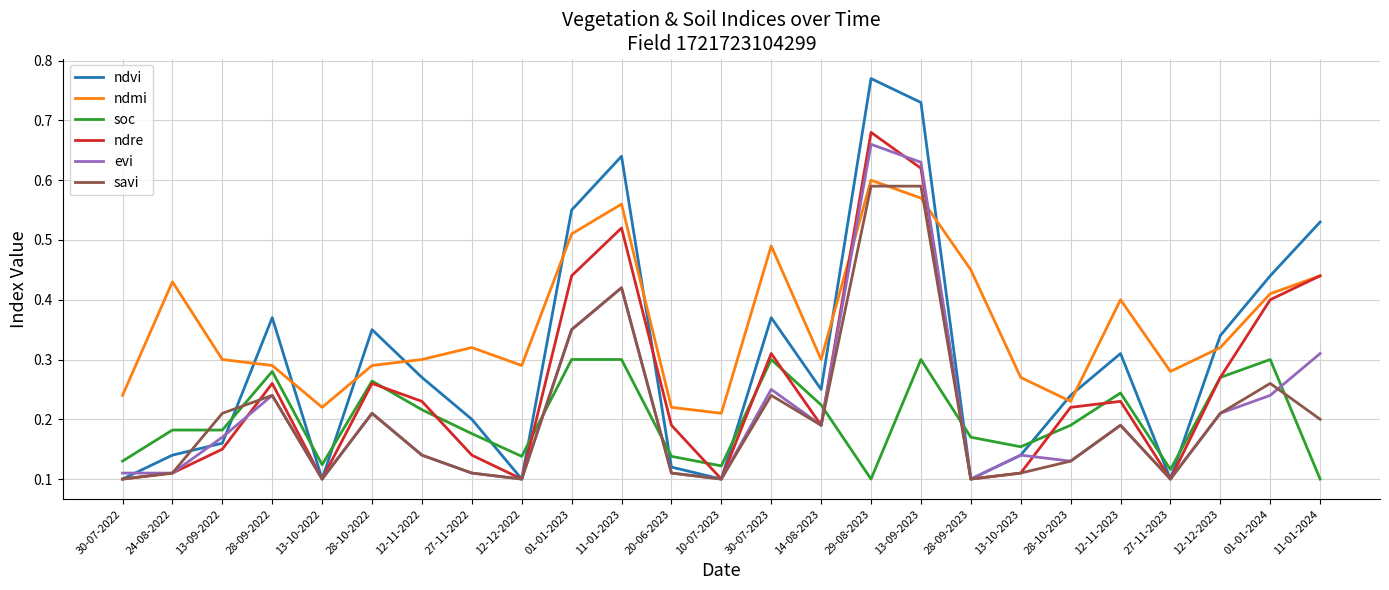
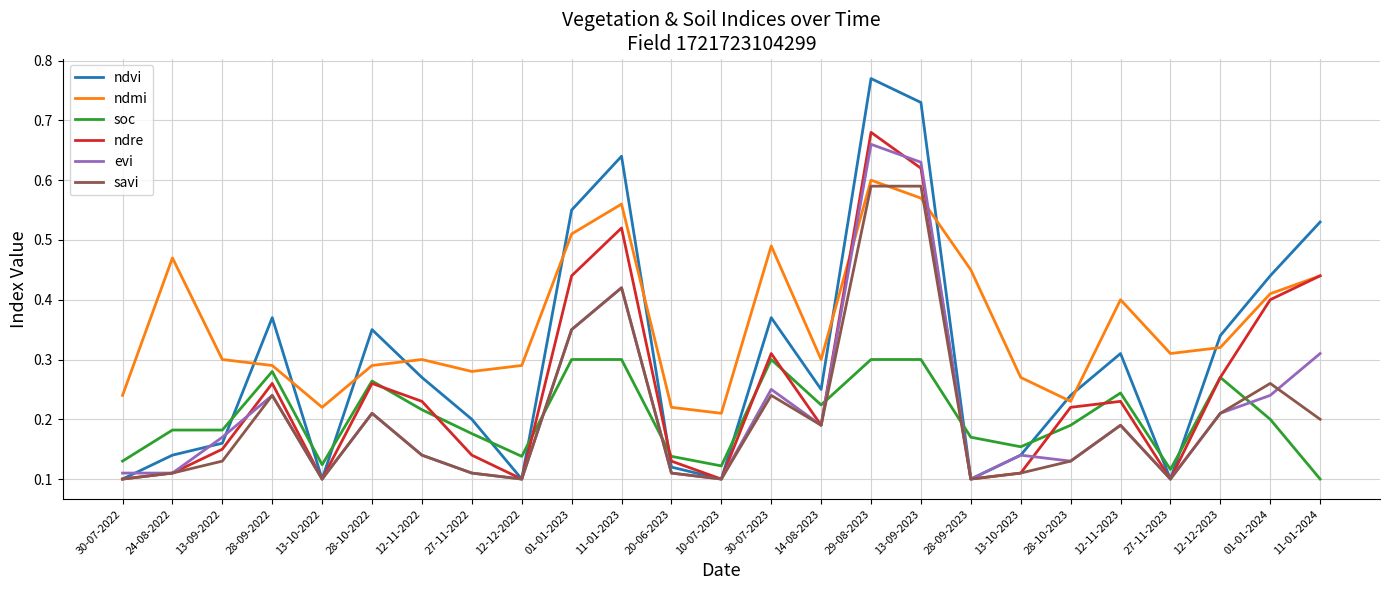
ndmi, 24-08-2022: 0.43 -> 0.47
savi, 13-09-2022: 0.21 -> 0.13
ndmi, 27-11-2022: 0.32 -> 0.28
ndre, 20-06-2023: 0.19 -> 0.13
soc, 29-08-2023: 0.1 -> 0.3
ndmi, 27-11-2023: 0.28 -> 0.31
soc, 01-01-2024: 0.3 -> 0.2
